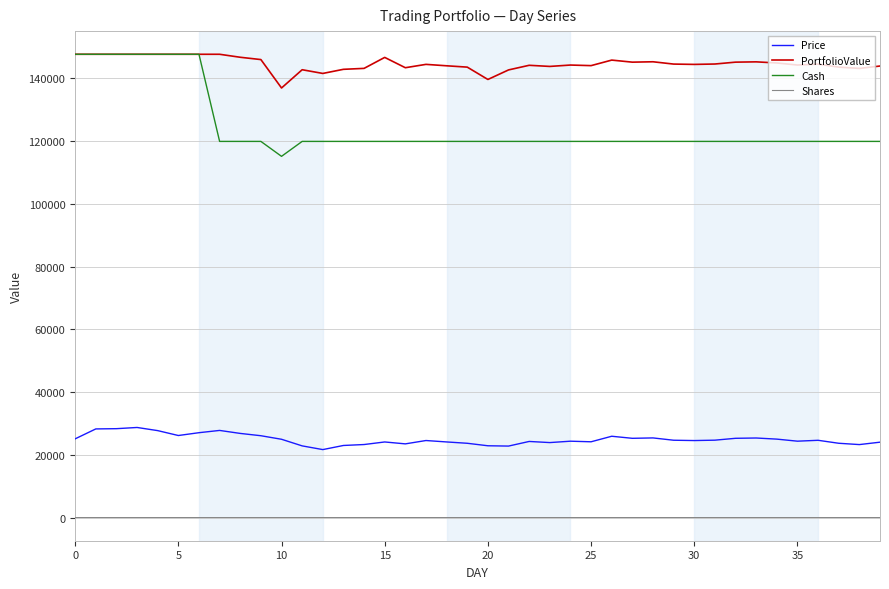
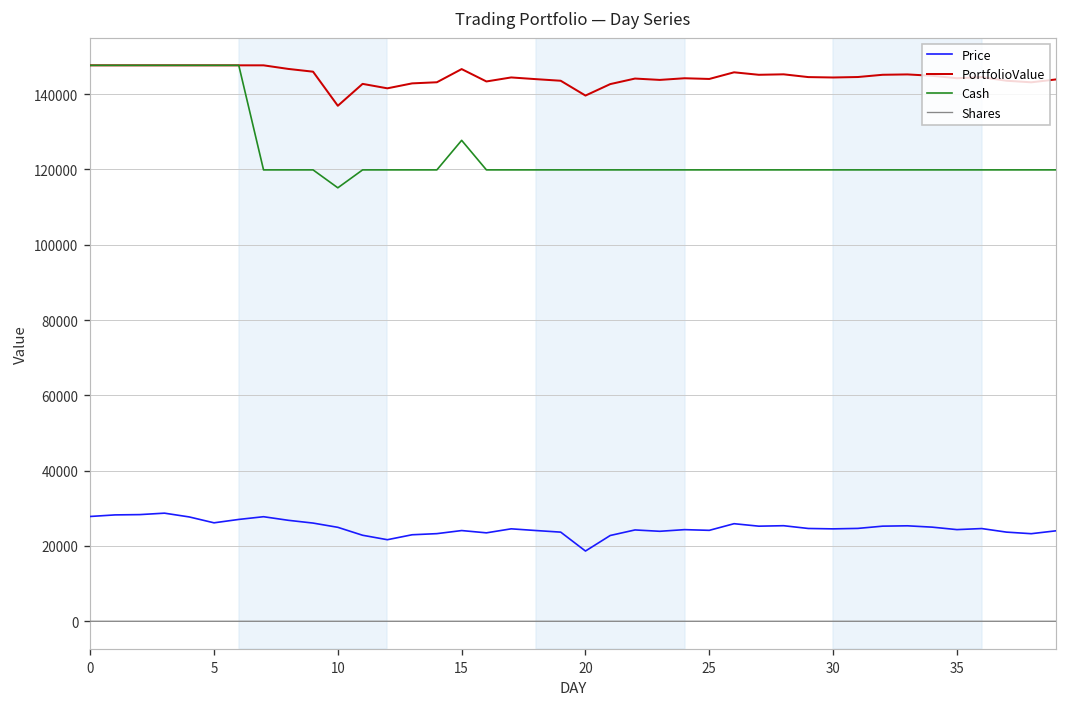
Price, 0: 25000 -> 28000
Cash, 15: 120000 -> 128000
Price, 20: 23000 -> 19000
